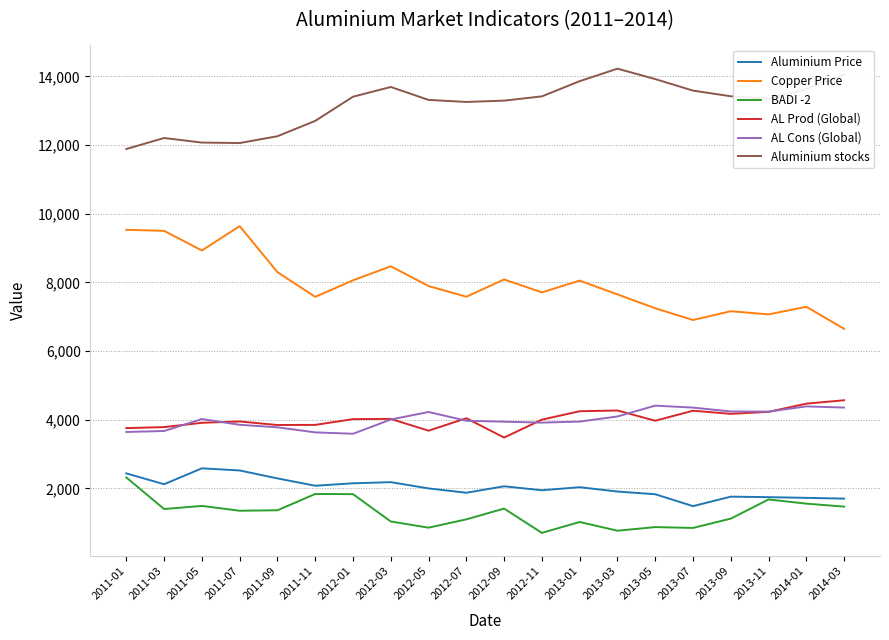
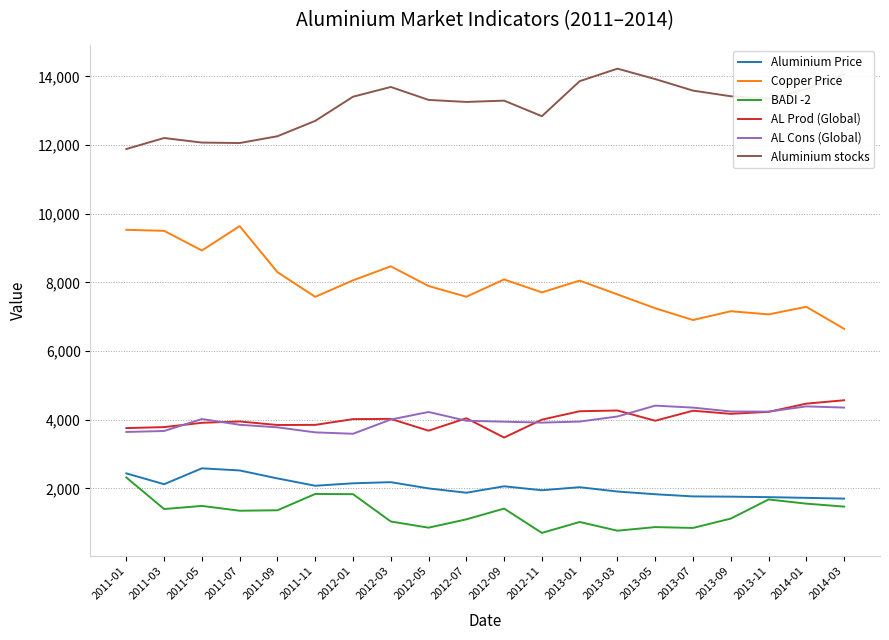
Aluminium stocks, 2012-11: 13,400 -> 12,800
Aluminium Price, 2013-07: 1,500 -> 1,800
